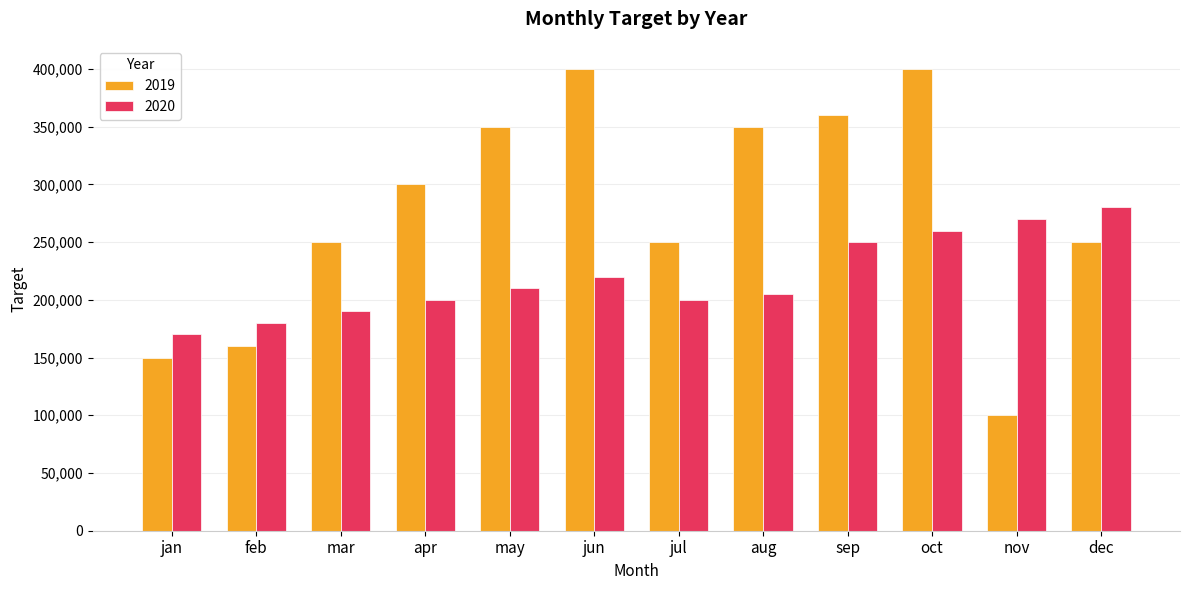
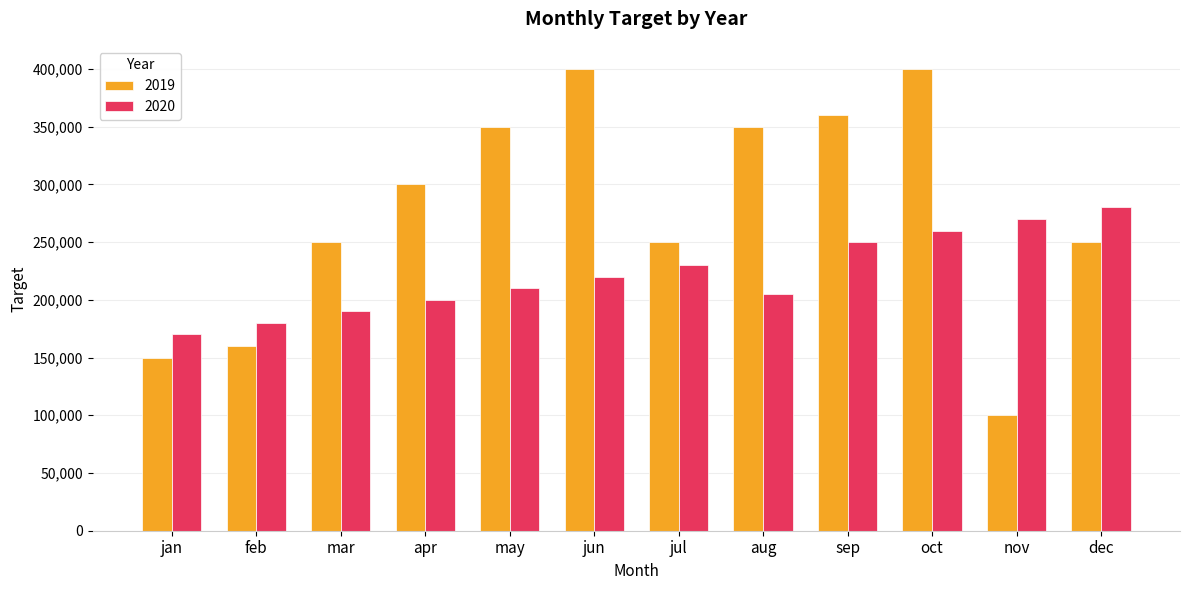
2020, jul: 200,000 -> 230,000
